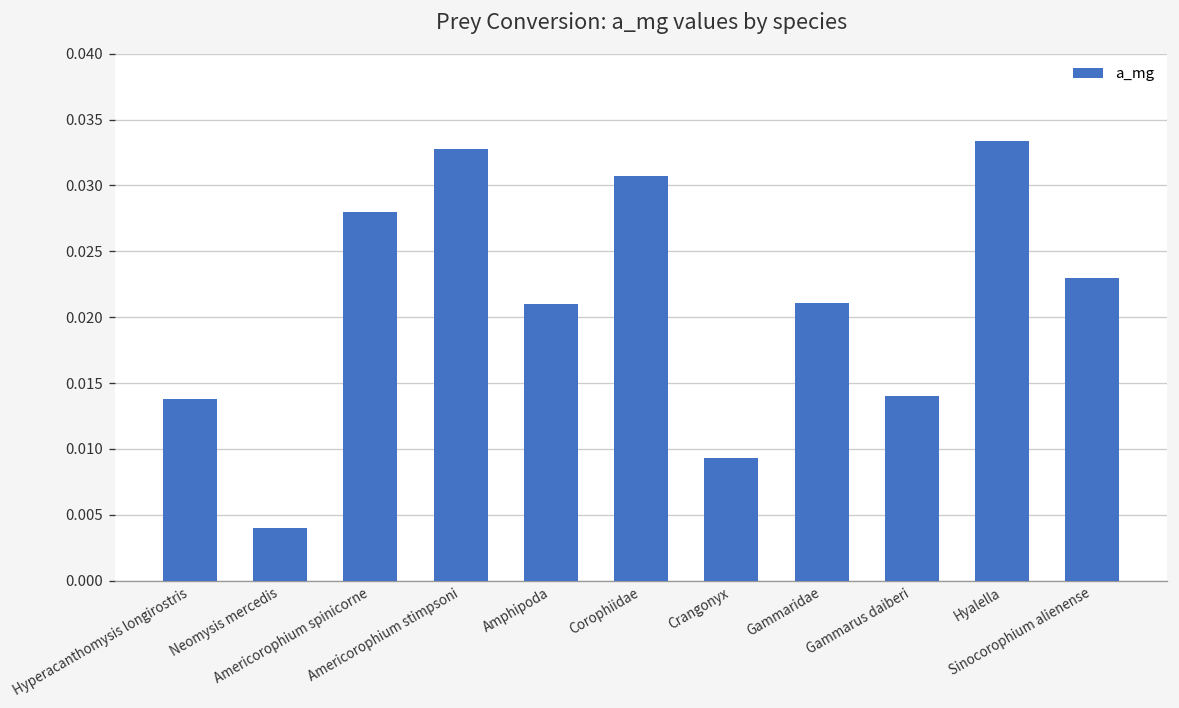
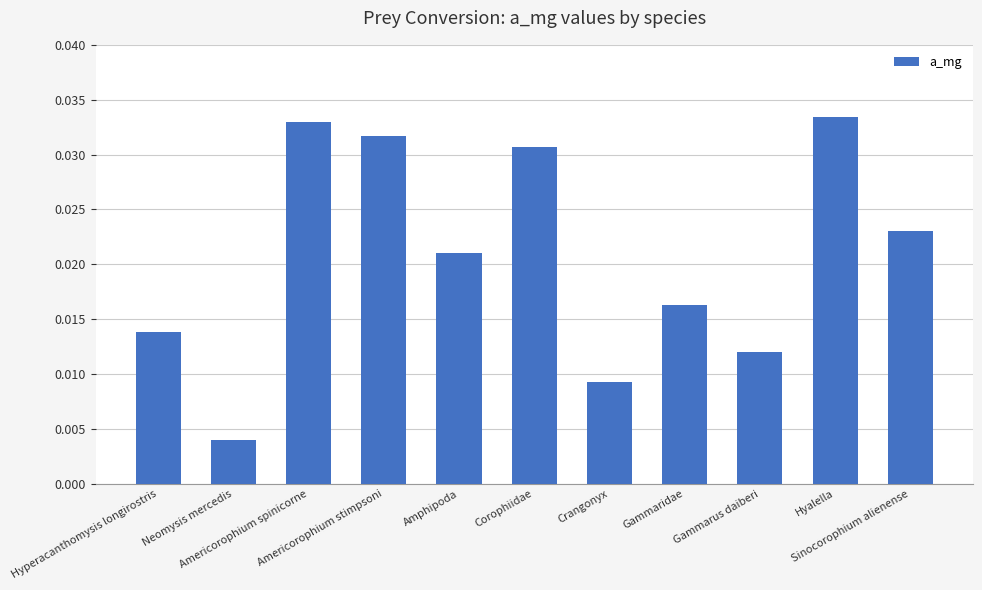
Americorophium spinicorne: 0.028 -> 0.033
Americorophium stimpsoni: 0.0328 -> 0.0317
Gammaridae: 0.0211 -> 0.0163
Gammarus daiberi: 0.014 -> 0.012
